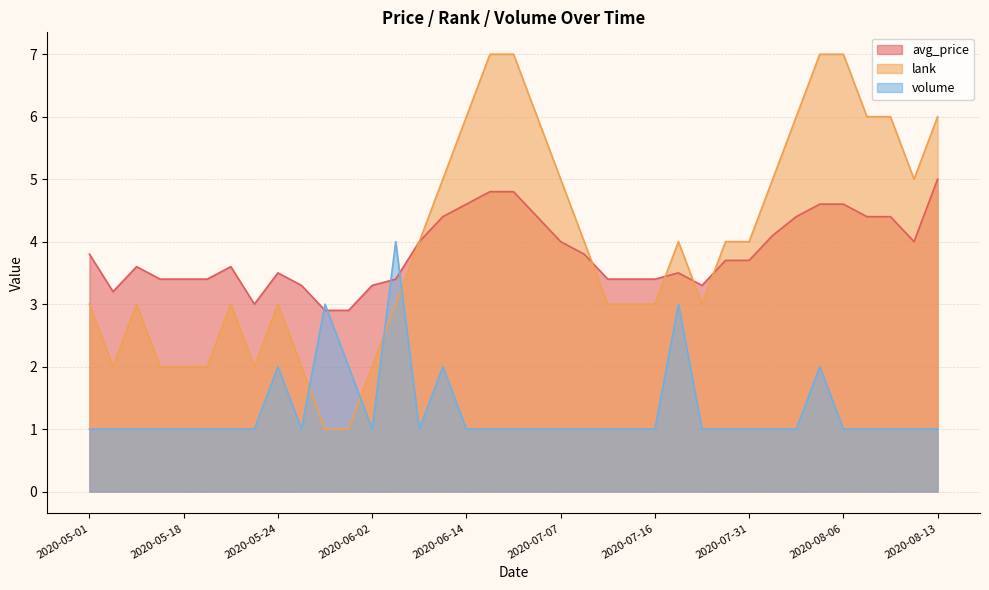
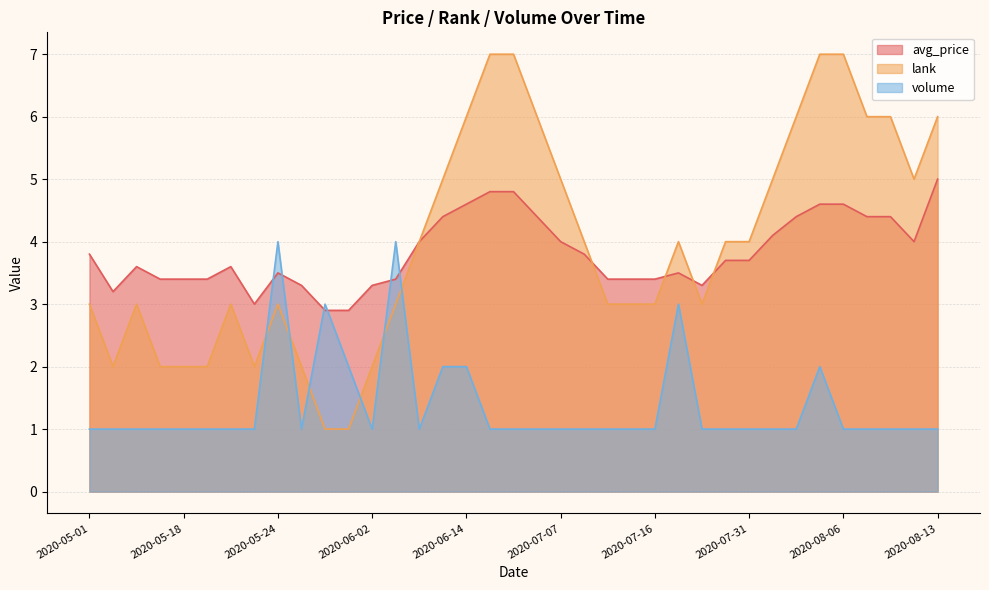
volume, 2020-05-24: 2 -> 4
volume, 2020-06-14: 1 -> 2
